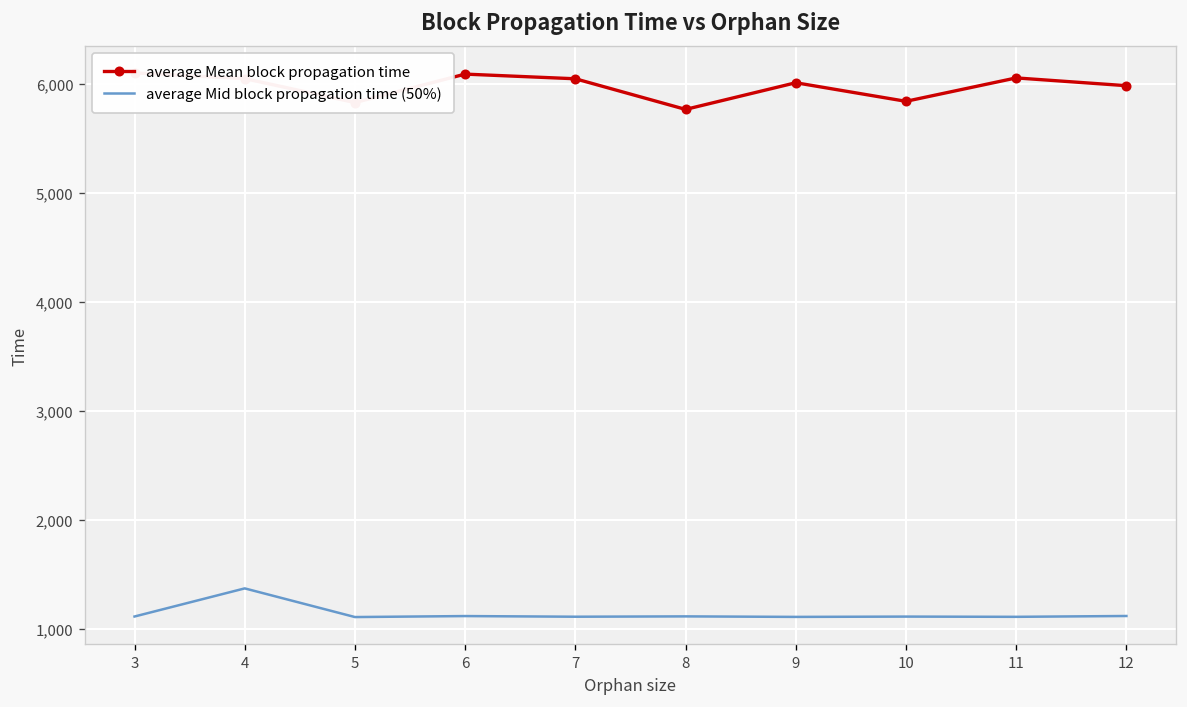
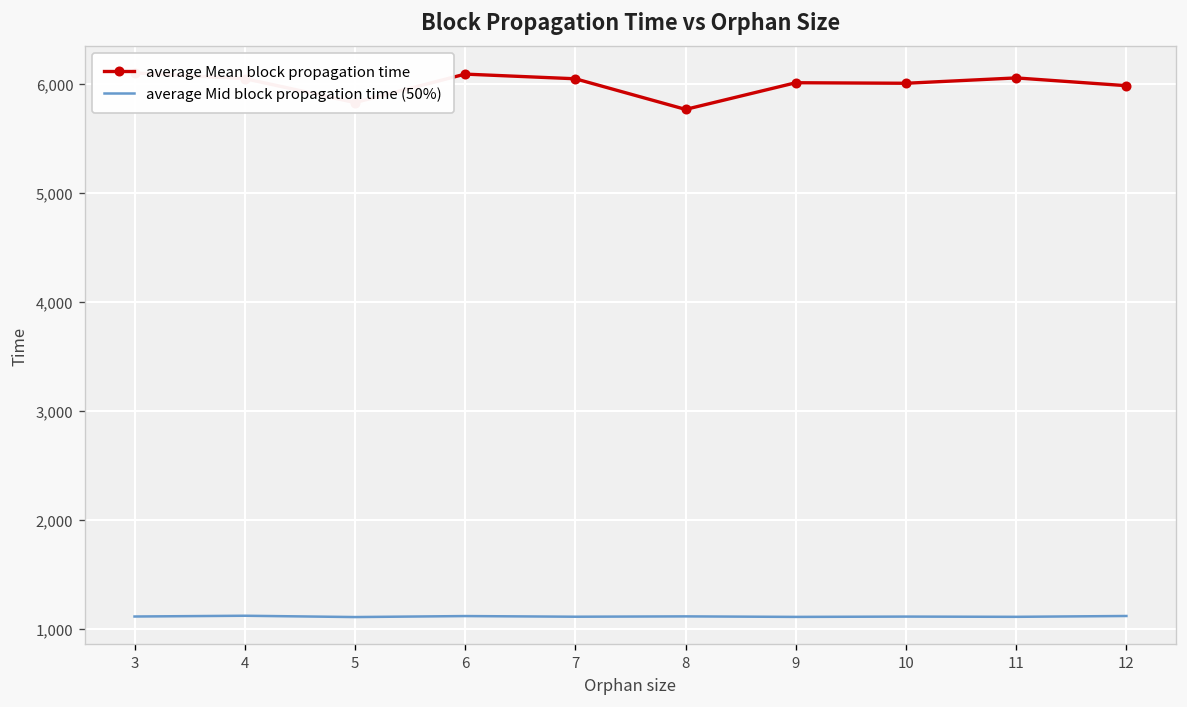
average Mid block propagation time (50%), 4: 1,400 -> 1,100
average Mean block propagation time, 10: 5,800 -> 6,000
